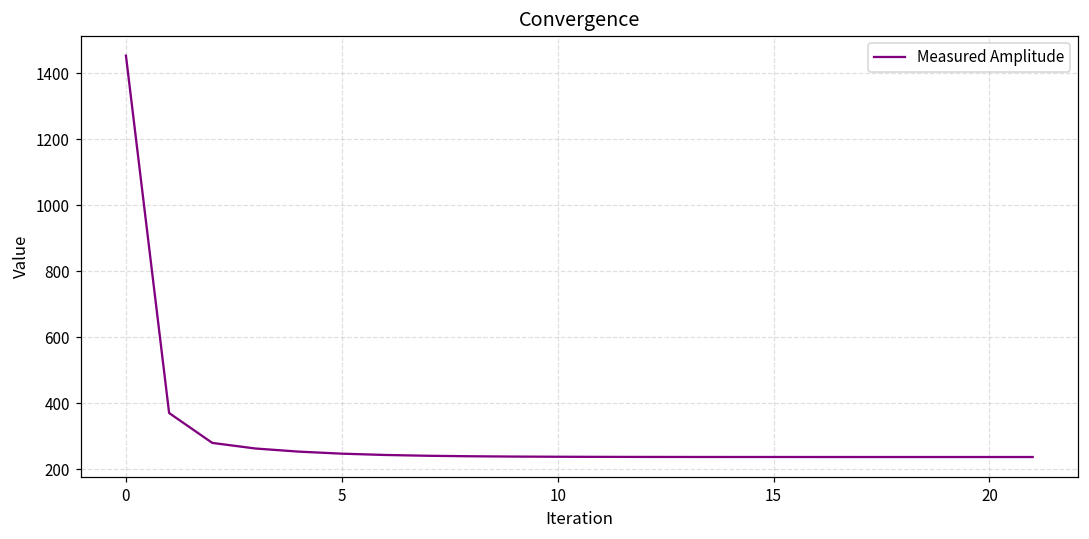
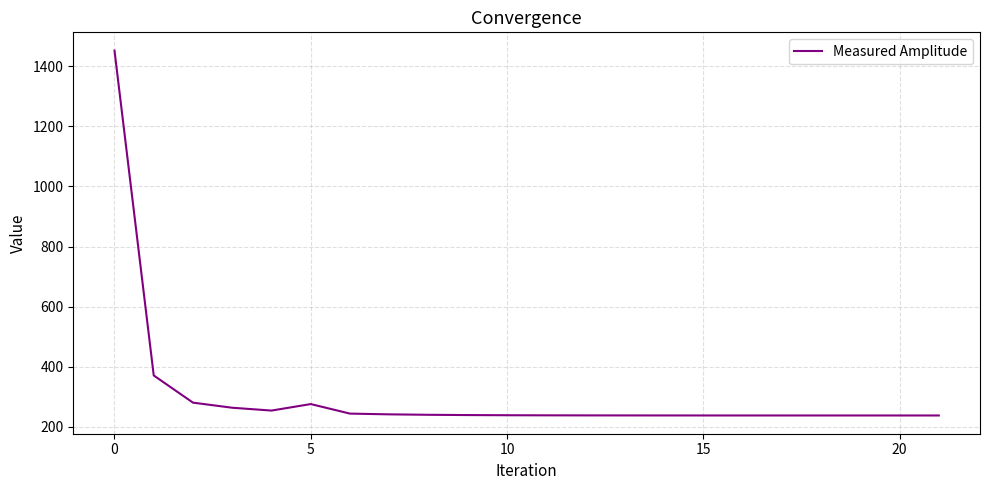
5: 250 -> 280
